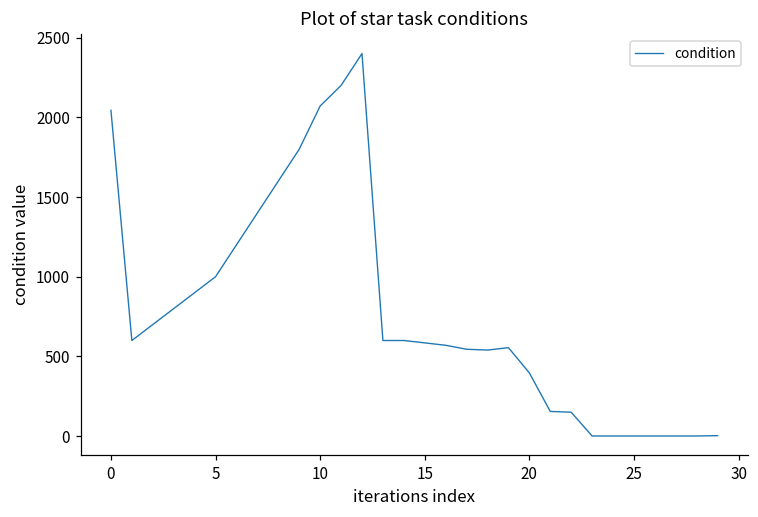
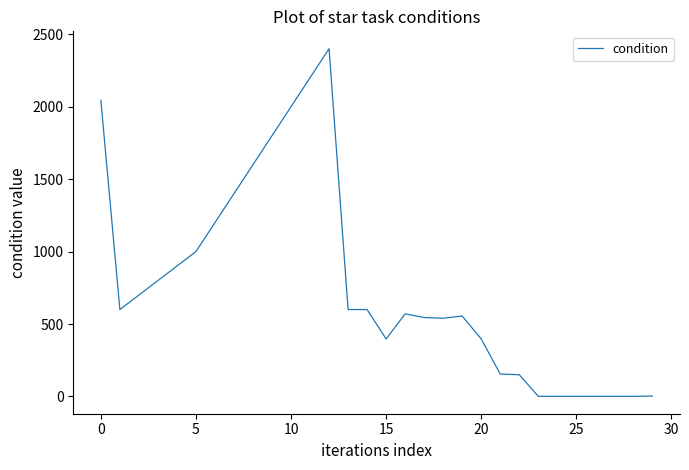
10: 2070 -> 2000
15: 590 -> 400
